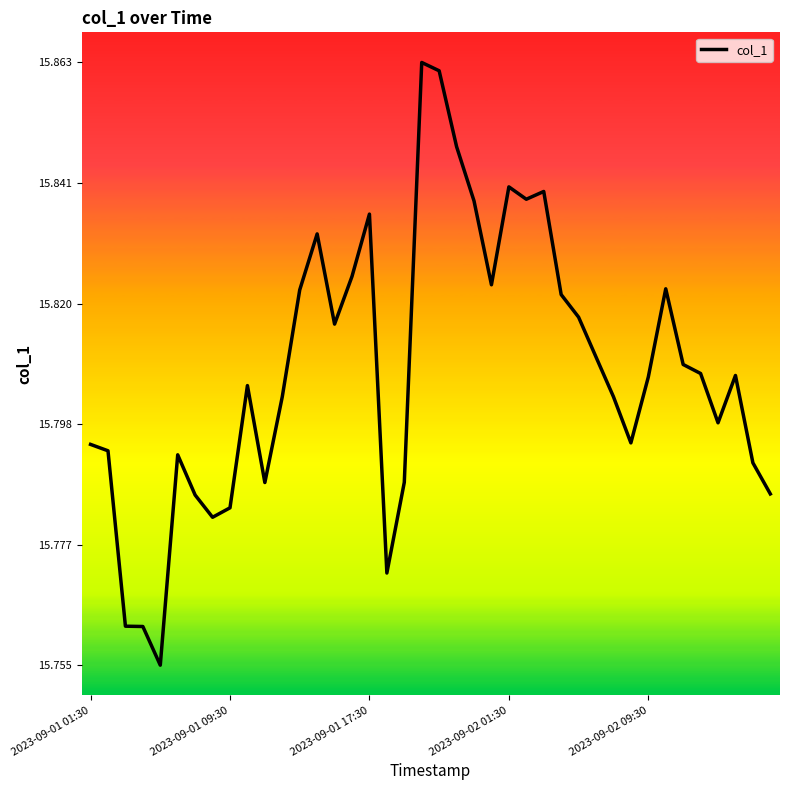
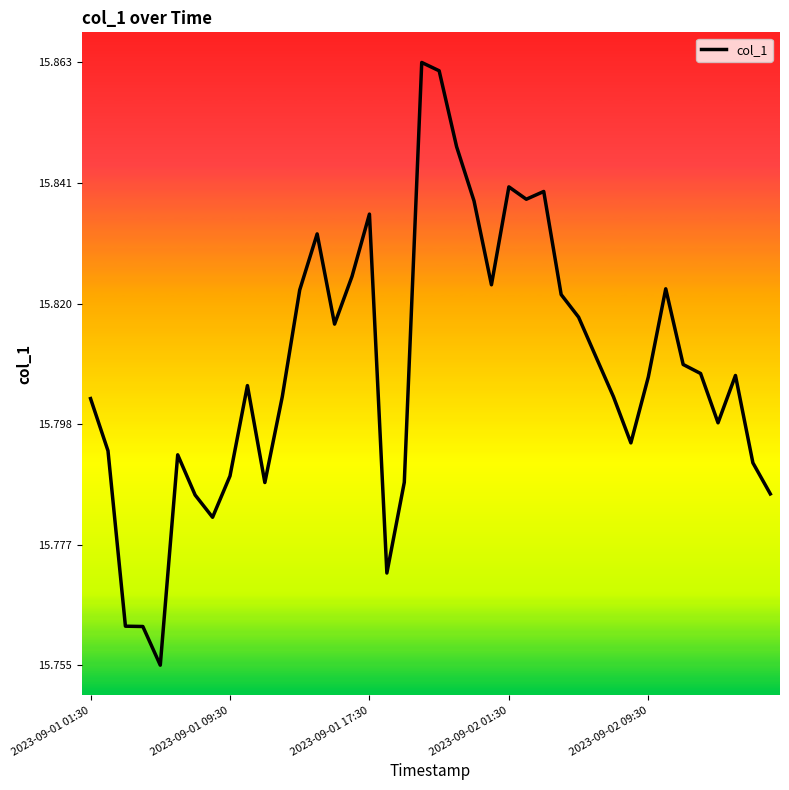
2023-09-01 01:30: 15.795 -> 15.803
2023-09-01 09:30: 15.783 -> 15.789
